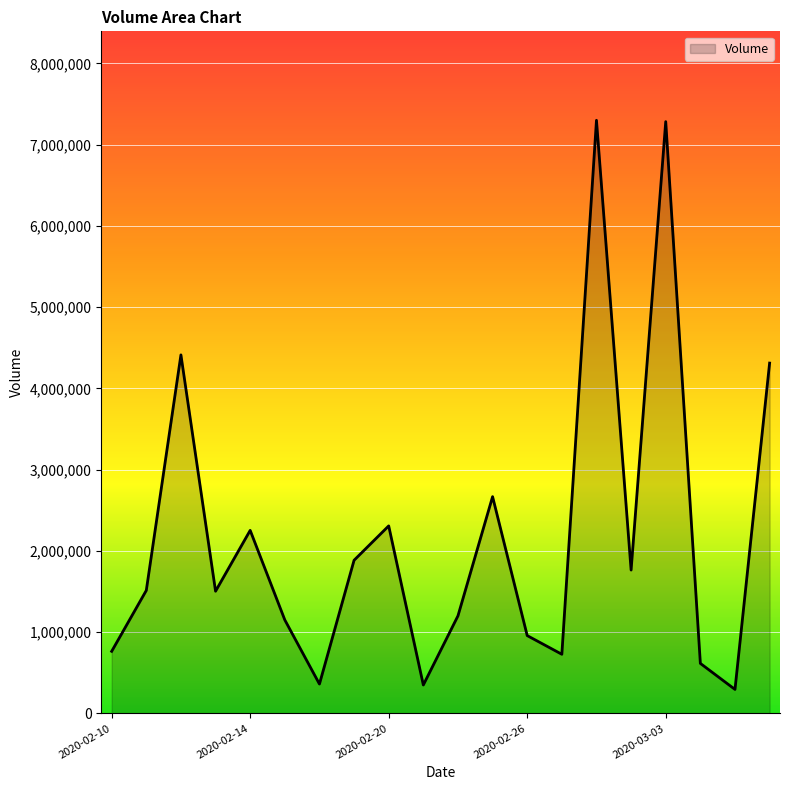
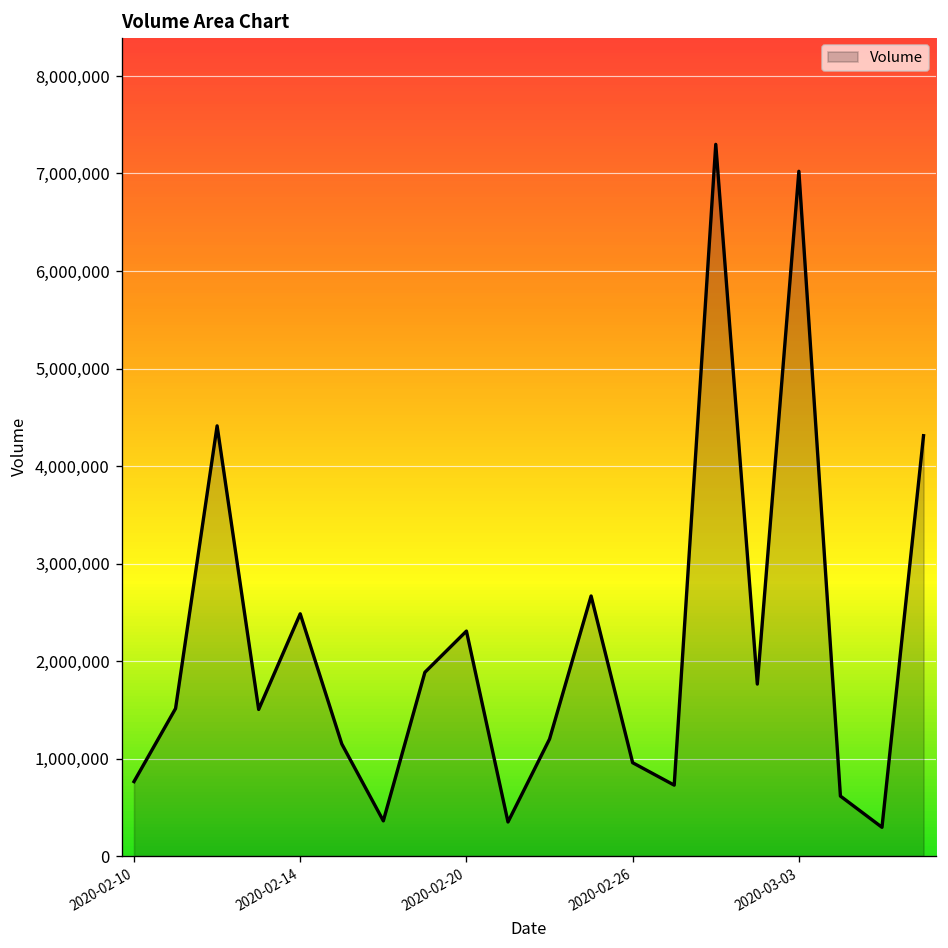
2020-02-14: 2,300,000 -> 2,500,000
2020-03-03: 7,300,000 -> 7,000,000
